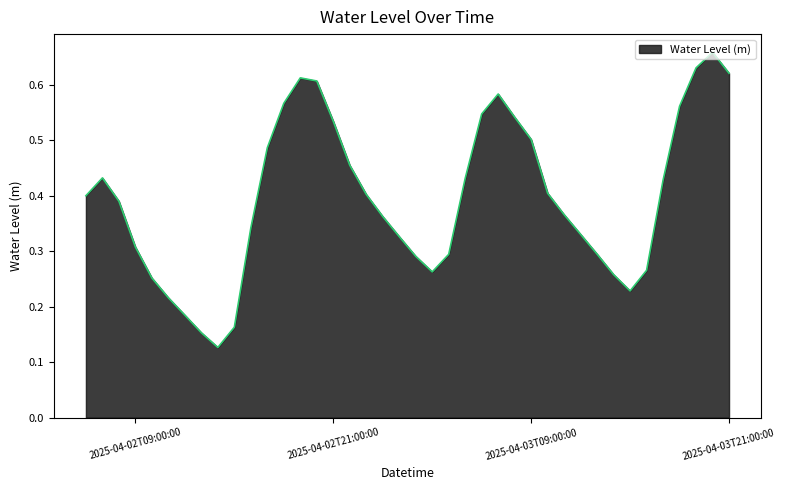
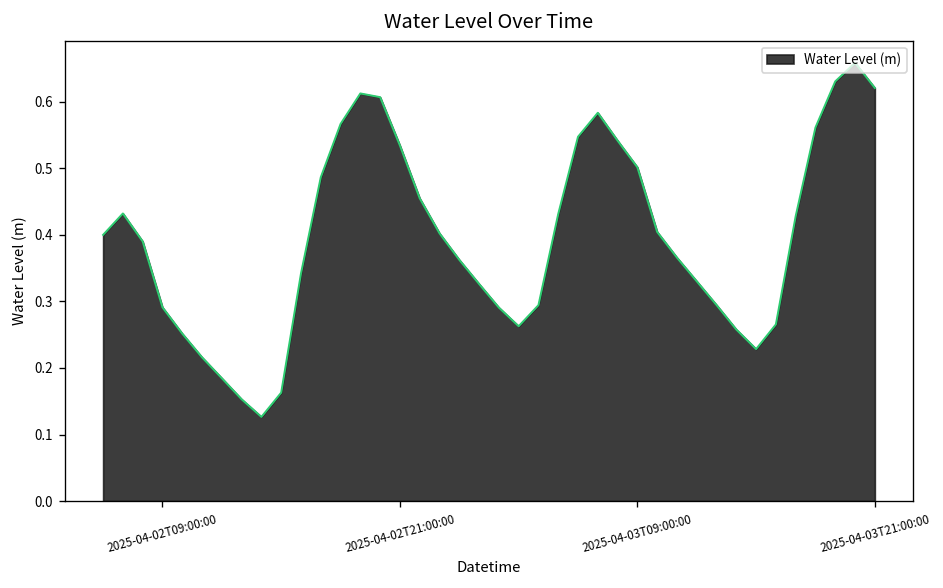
2025-04-02T09:00:00: 0.31 -> 0.29
